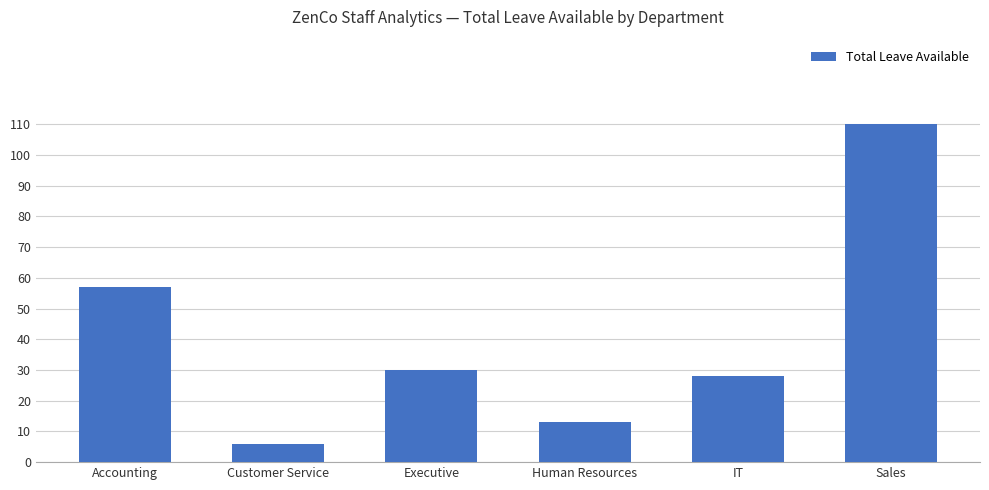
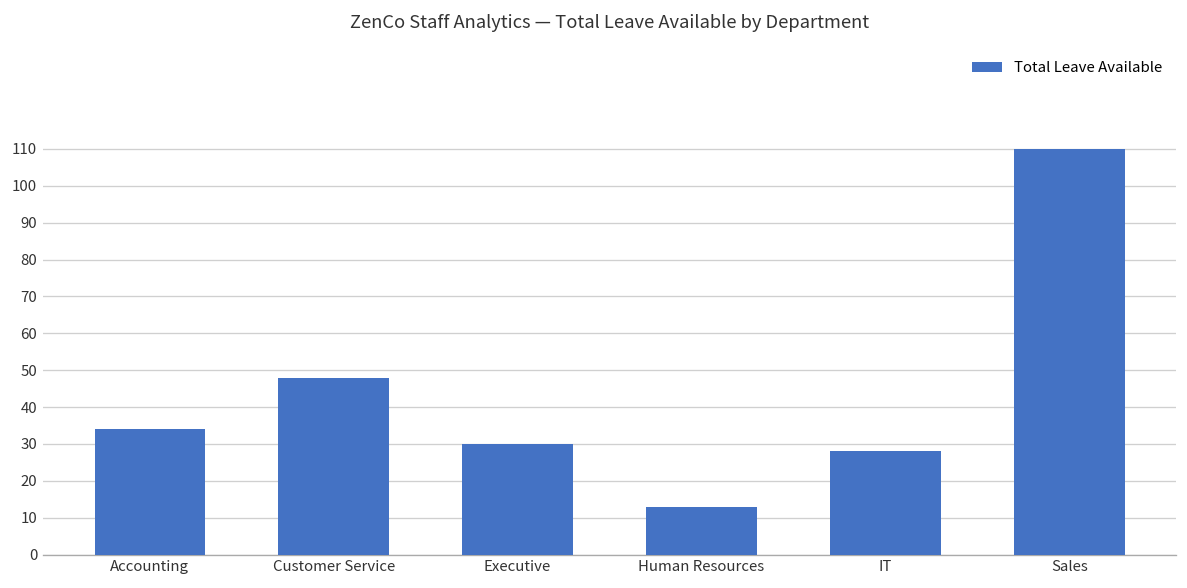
Accounting: 57 -> 34
Customer Service: 6 -> 48
